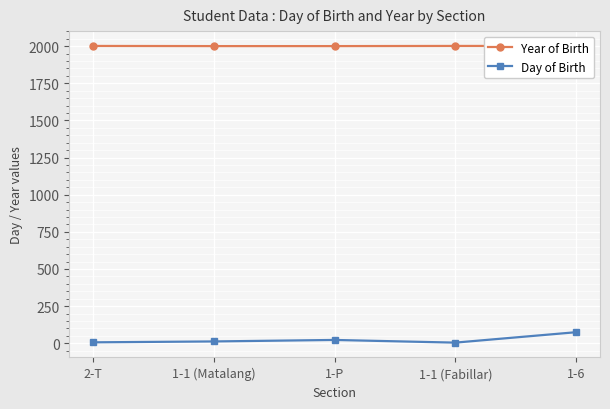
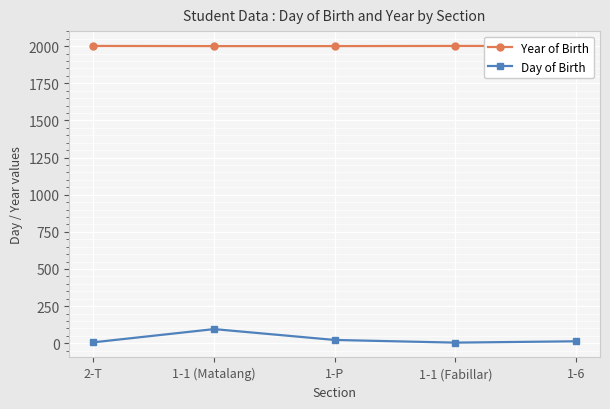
Day of Birth, 1-1 (Matalang): 10 -> 100
Day of Birth, 1-6: 70 -> 10
